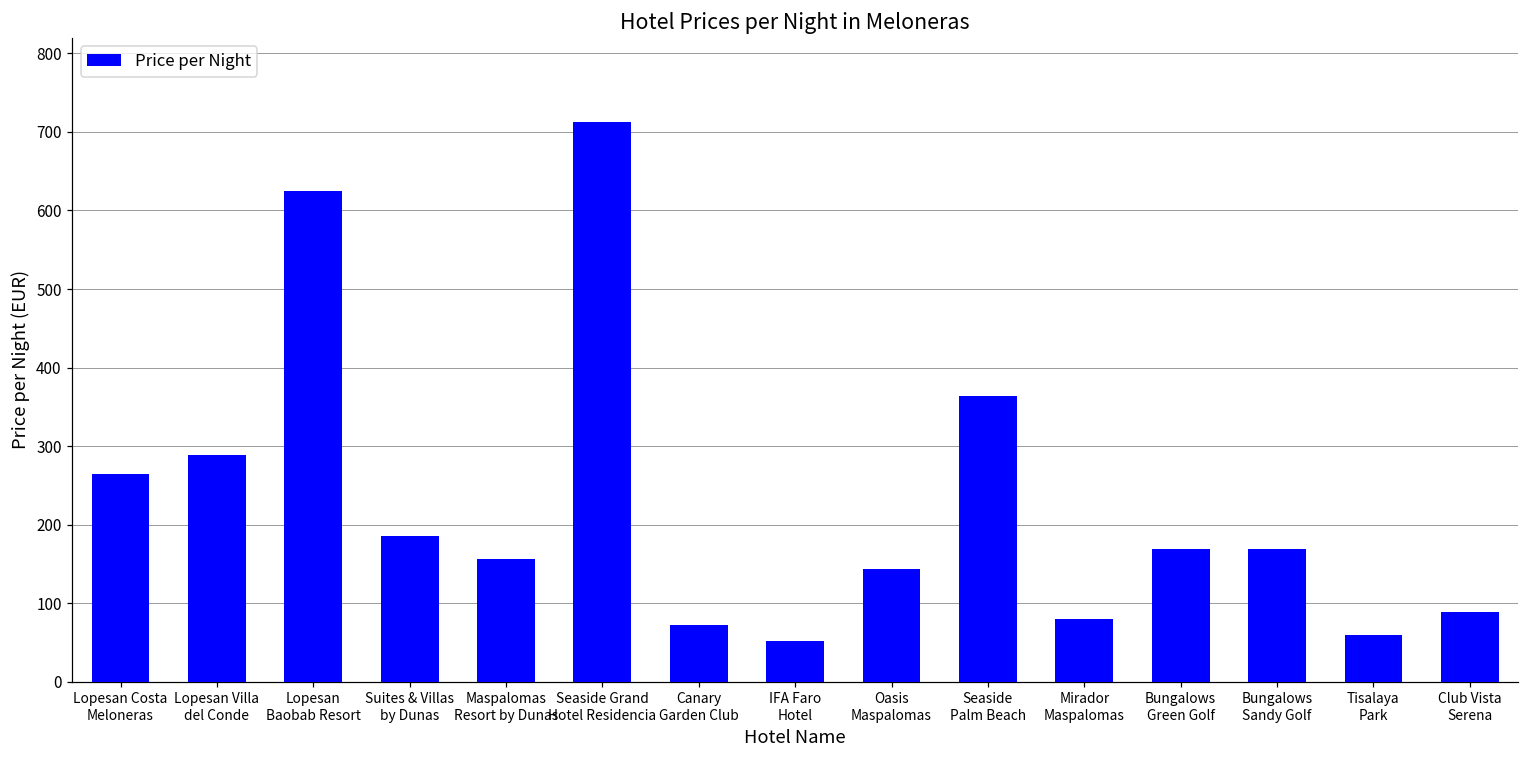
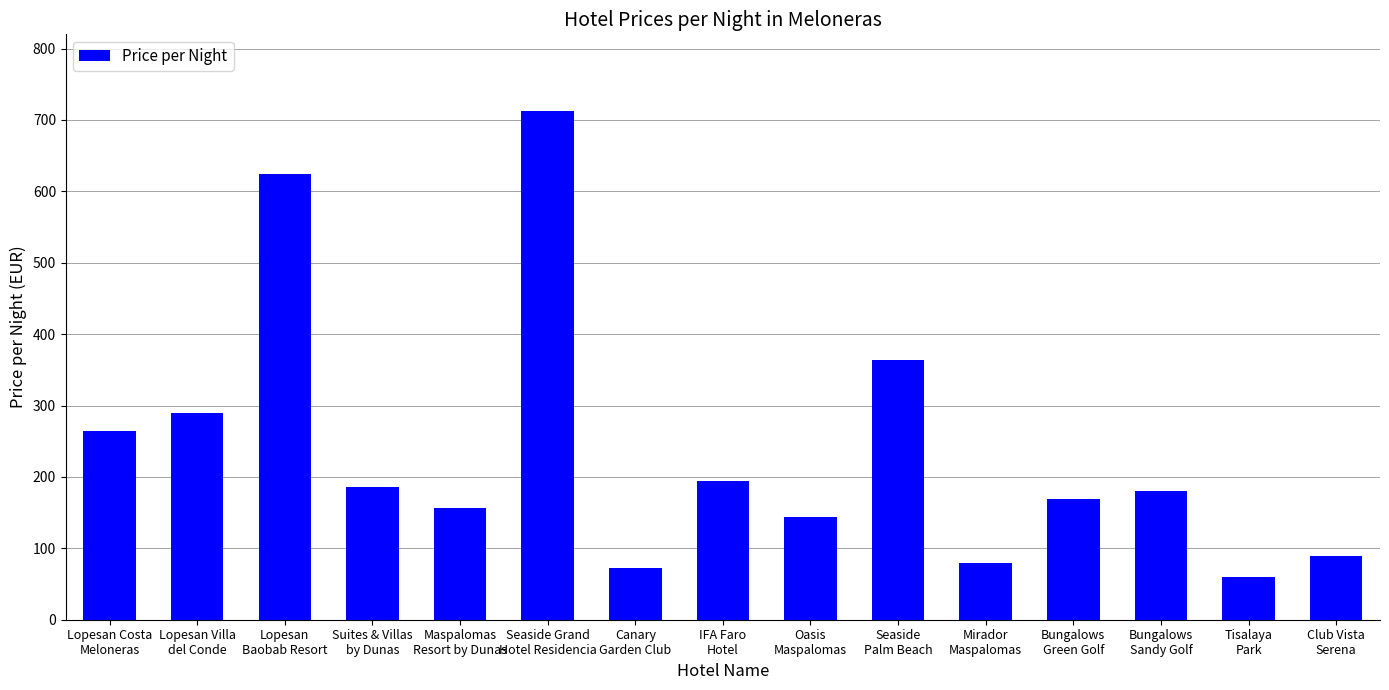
IFA Faro Hotel: 50 -> 200
Bungalows Sandy Golf: 170 -> 180
